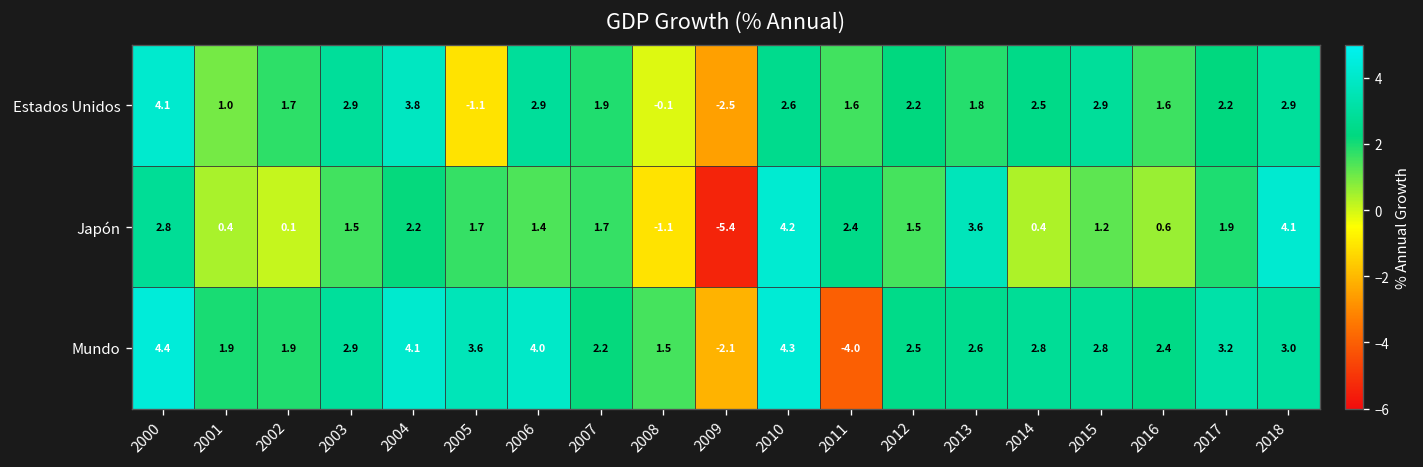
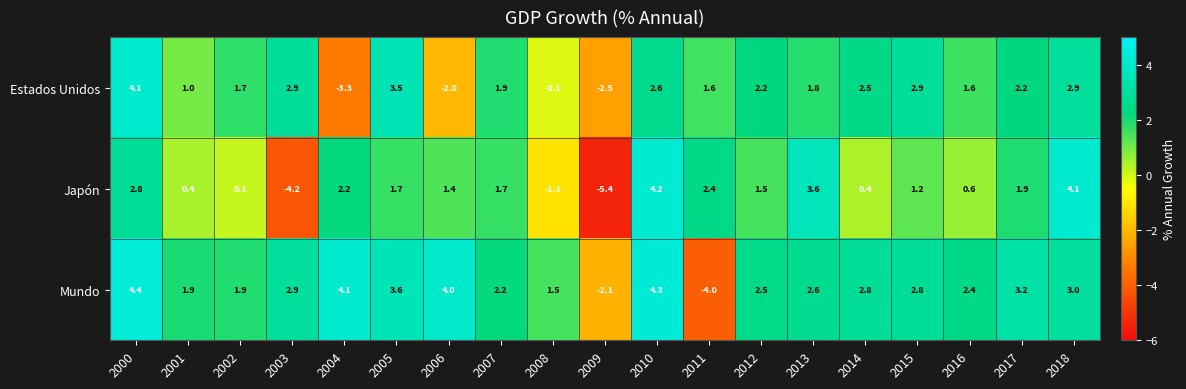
Estados Unidos, 2004: 3.8 -> -3.3
Estados Unidos, 2005: -1.1 -> 3.5
Estados Unidos, 2006: 2.9 -> -2.0
Japón, 2003: 1.5 -> -4.2
